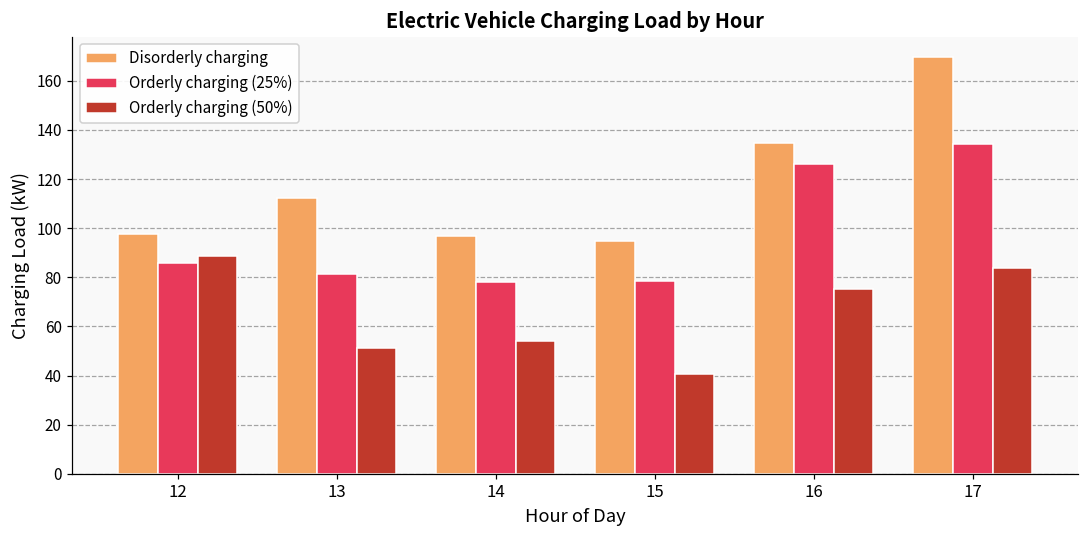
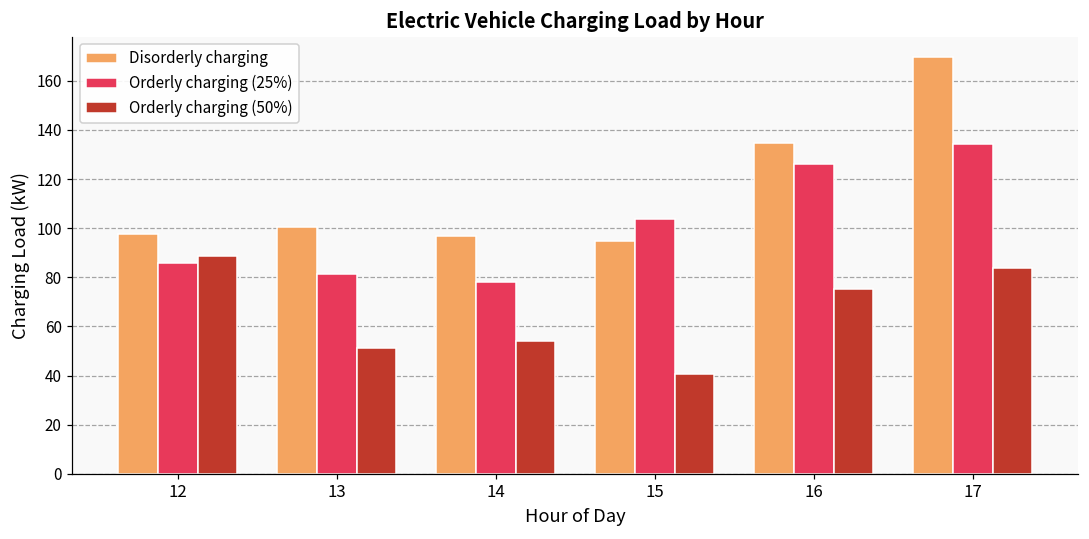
Disorderly charging, 13: 112 -> 100
Orderly charging (25%), 15: 78 -> 104
